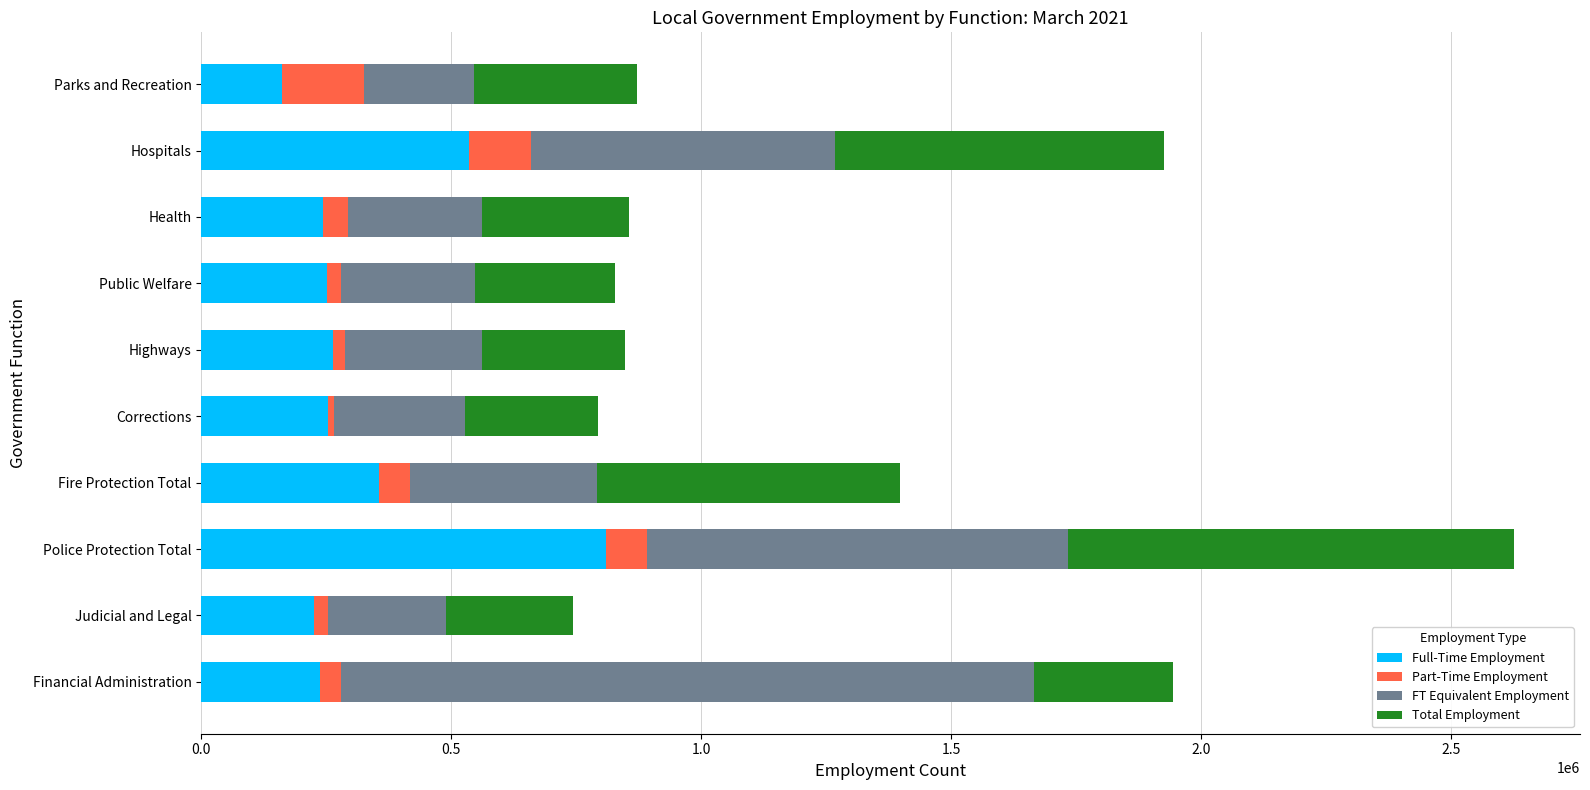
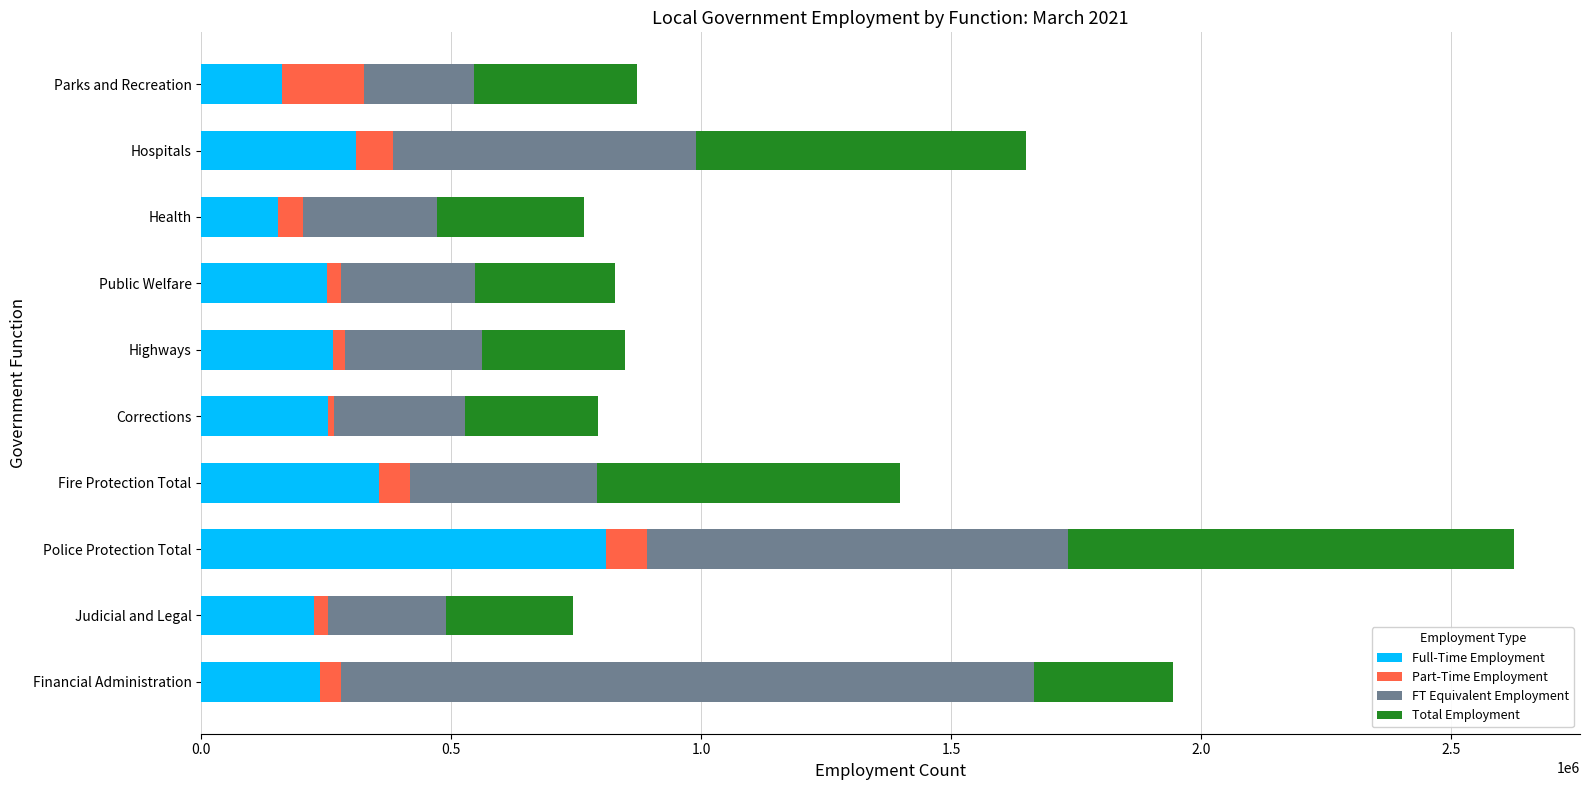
Full-Time Employment, Hospitals: 540000 -> 310000
Part-Time Employment, Hospitals: 120000 -> 70000
Full-Time Employment, Health: 240000 -> 150000
